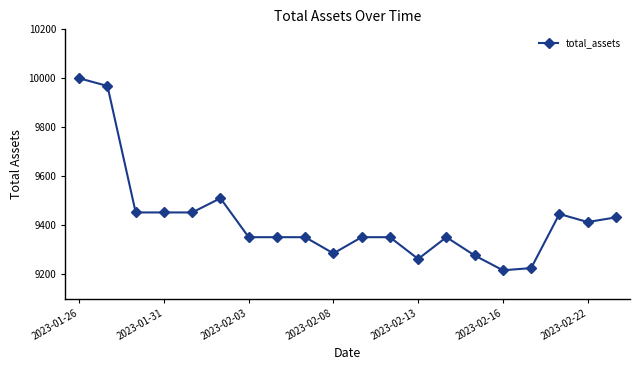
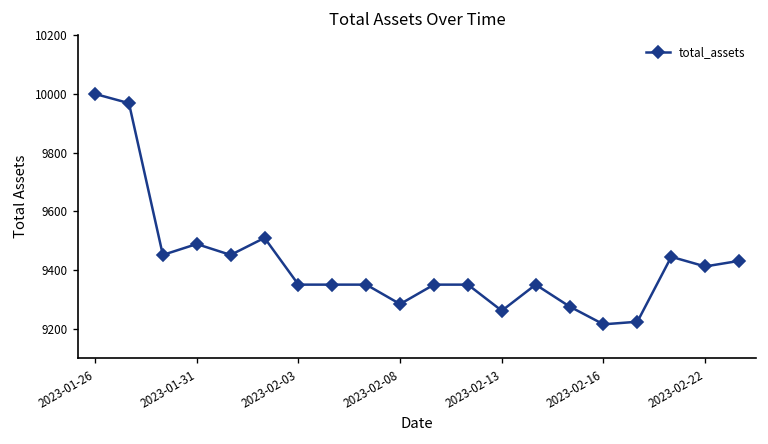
2023-01-31: 9450 -> 9490
